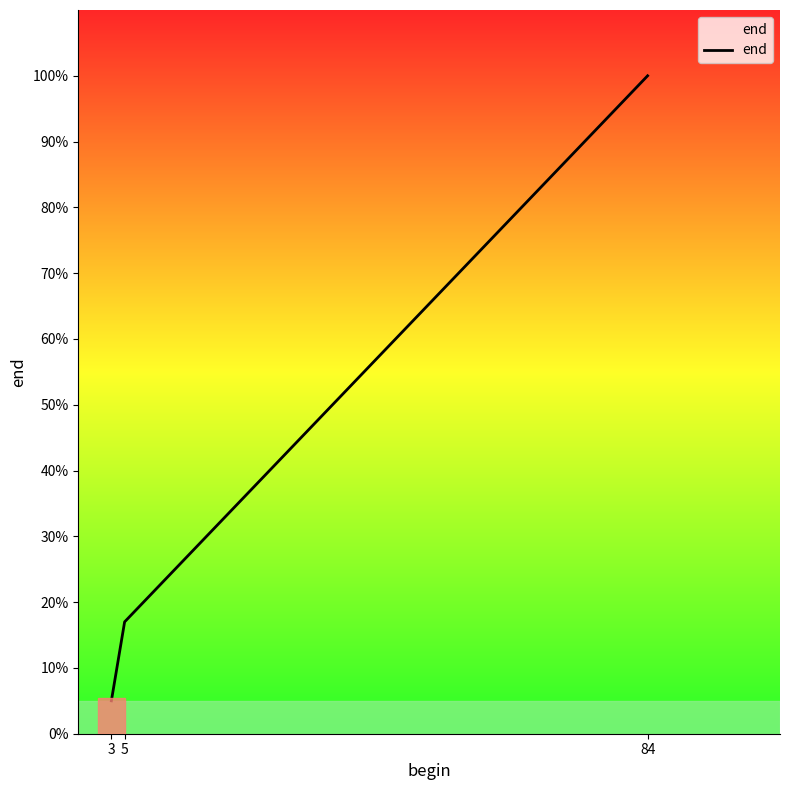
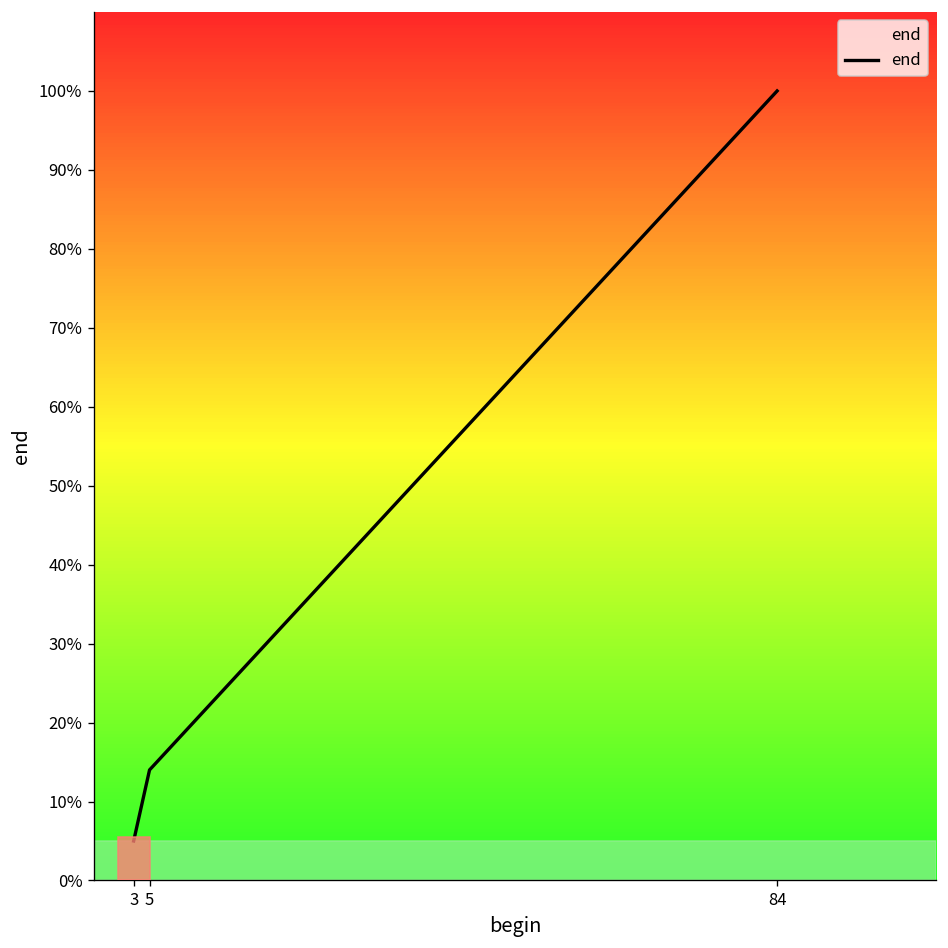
5: 17% -> 14%
